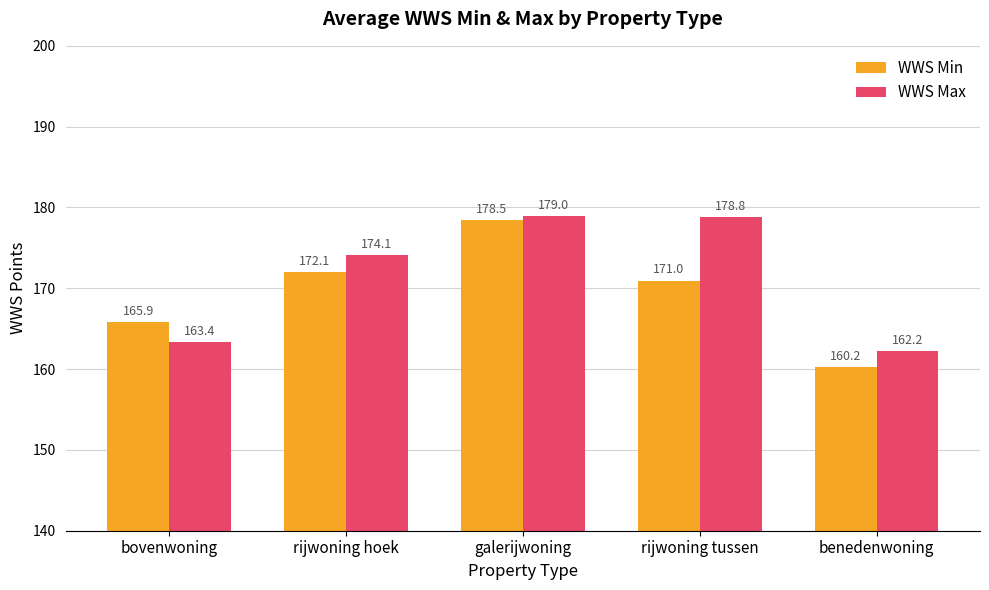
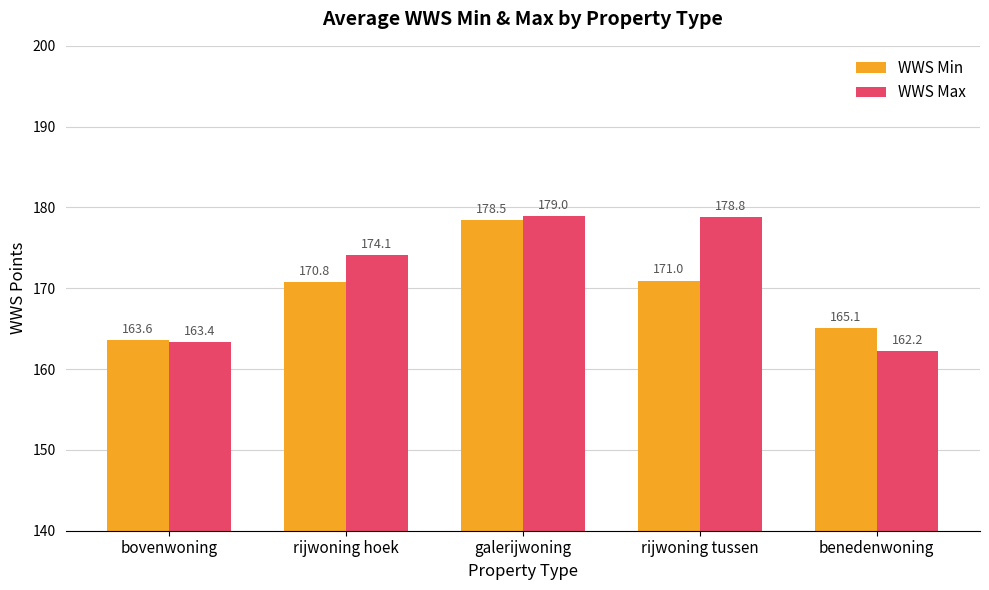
WWS Min, bovenwoning: 165.9 -> 163.6
WWS Min, rijwoning hoek: 172.1 -> 170.8
WWS Min, benedenwoning: 160.2 -> 165.1
